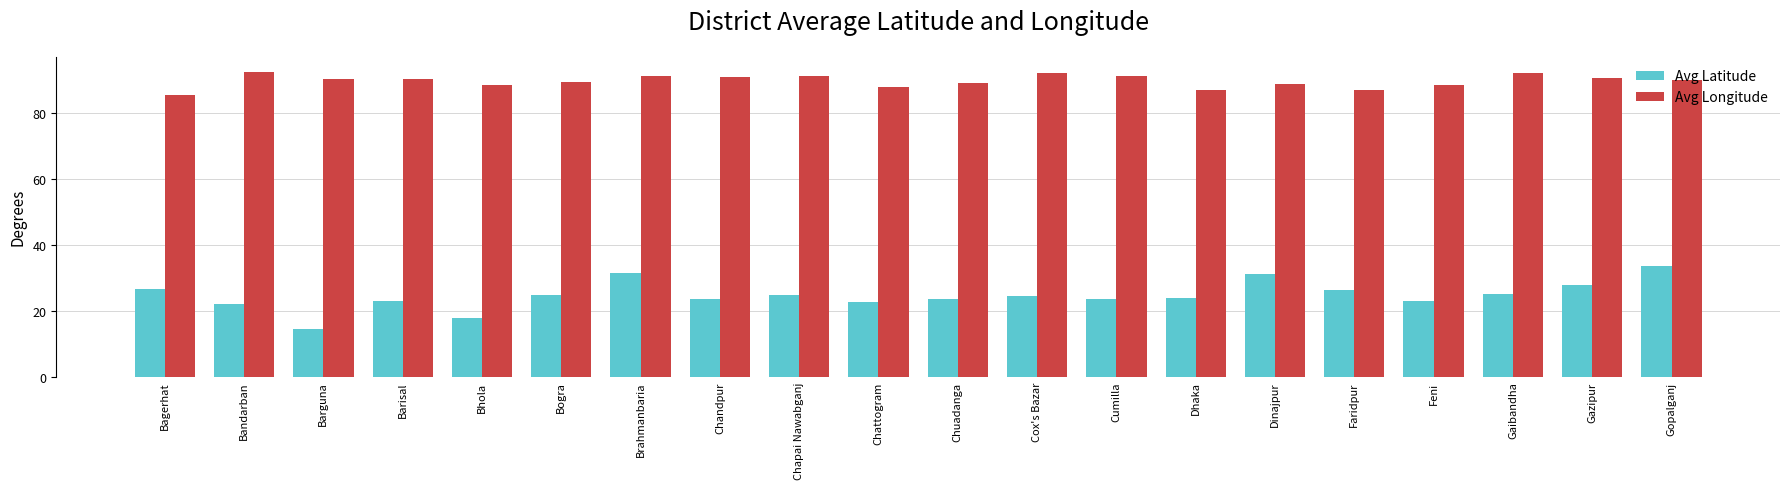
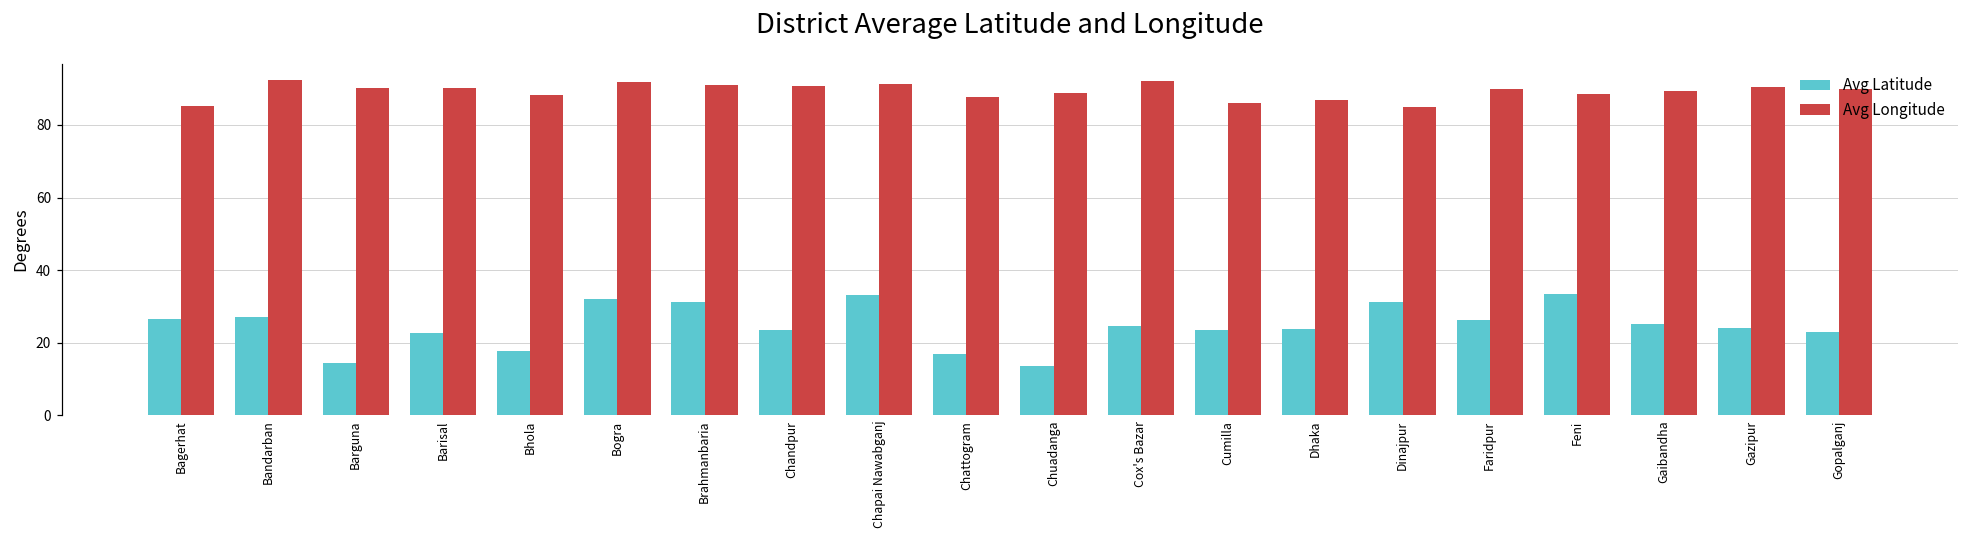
Avg Latitude, Bandarban: 22 -> 27
Avg Latitude, Bogra: 25 -> 32
Avg Longitude, Bogra: 89 -> 92
Avg Latitude, Chapai Nawabganj: 25 -> 33
Avg Latitude, Chattogram: 23 -> 17
Avg Latitude, Chuadanga: 24 -> 14
Avg Longitude, Cumilla: 91 -> 86
Avg Longitude, Dinajpur: 89 -> 85
Avg Longitude, Faridpur: 87 -> 90
Avg Latitude, Feni: 23 -> 34
Avg Longitude, Gaibandha: 92 -> 89
Avg Latitude, Gazipur: 28 -> 24
Avg Latitude, Gopalganj: 34 -> 23
